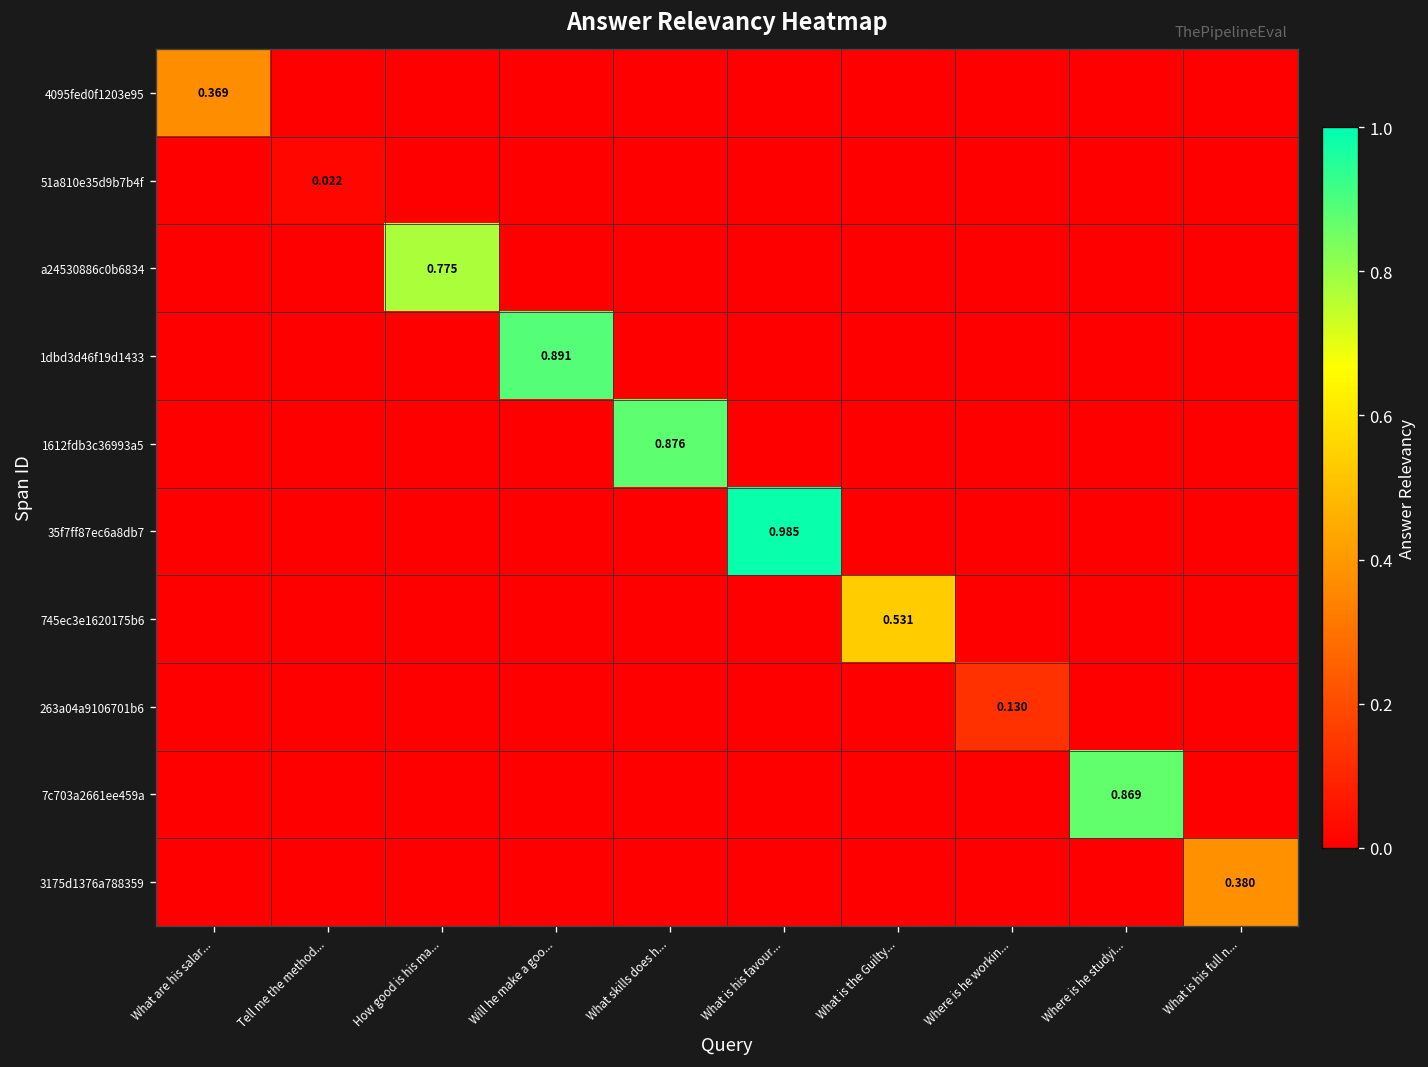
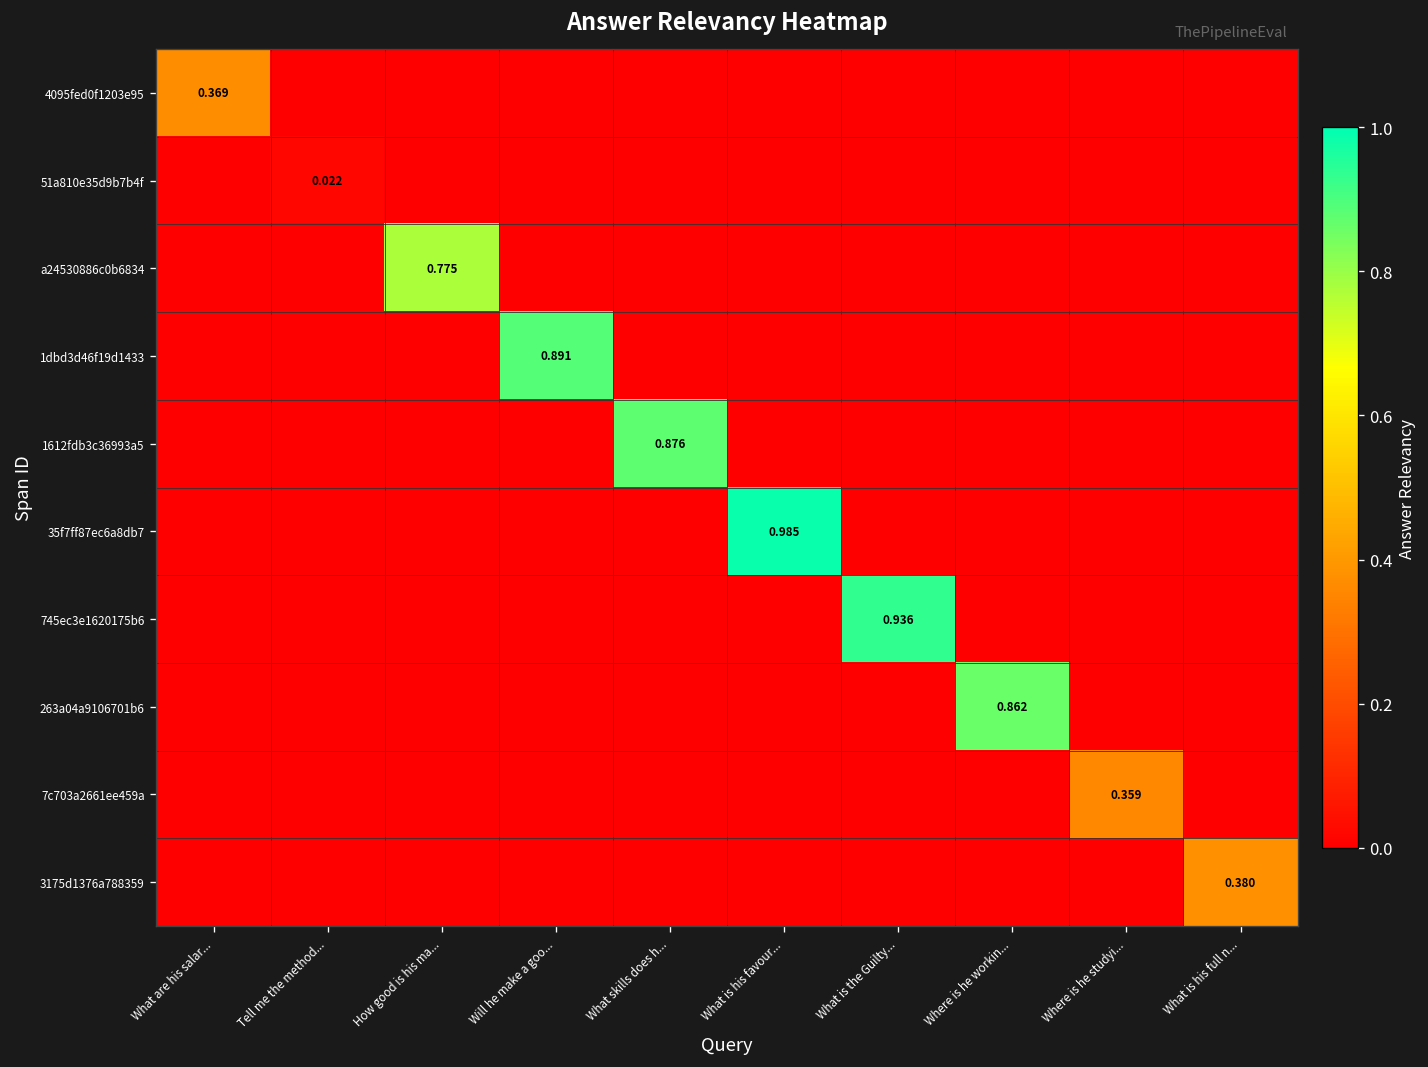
745ec3e1620175b6, What is the Guilty...: 0.531 -> 0.936
263a04a9106701b6, Where is he workin...: 0.130 -> 0.862
7c703a2661ee459a, Where is he studyi...: 0.869 -> 0.359
